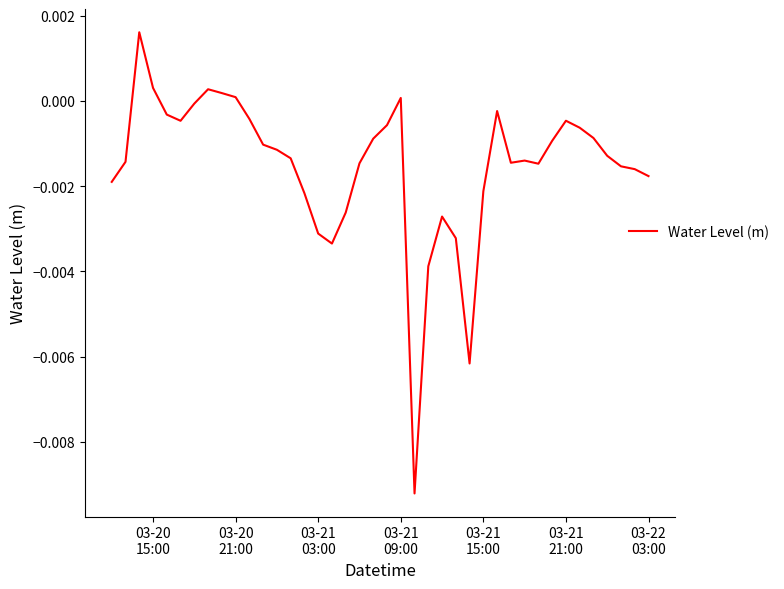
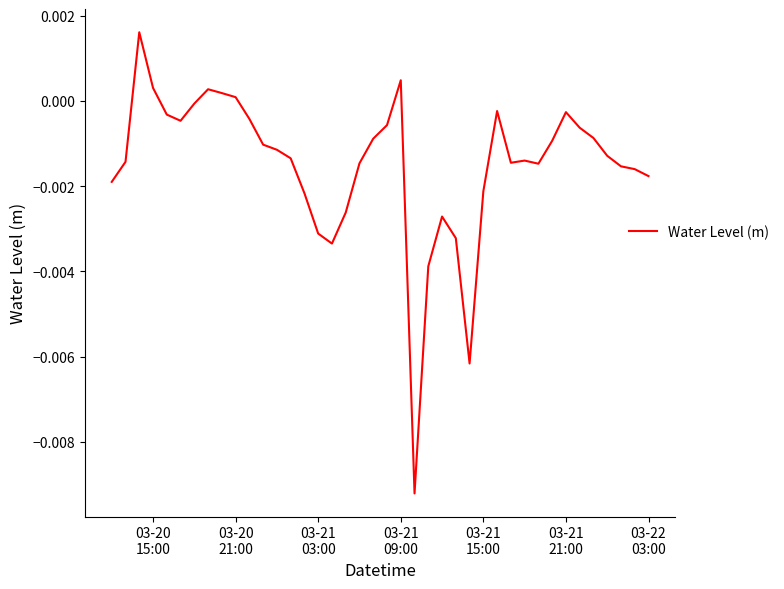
03-21 09:00: 0.0001 -> 0.0005
03-21 21:00: -0.0005 -> -0.0003
